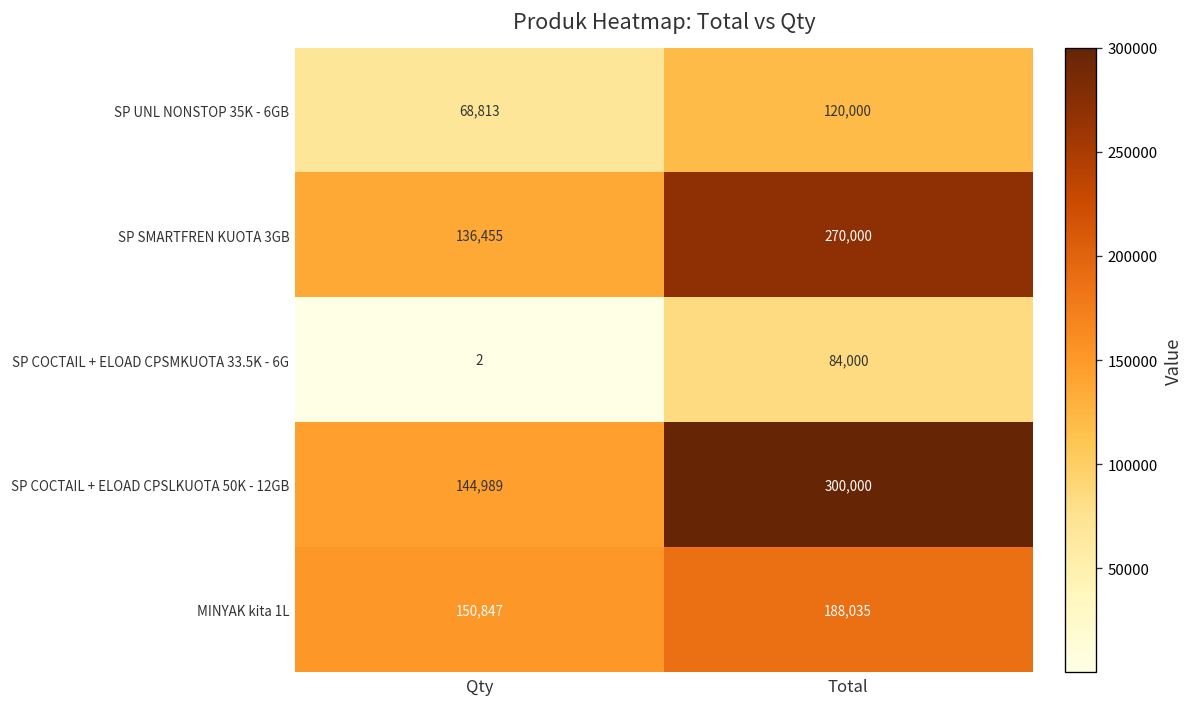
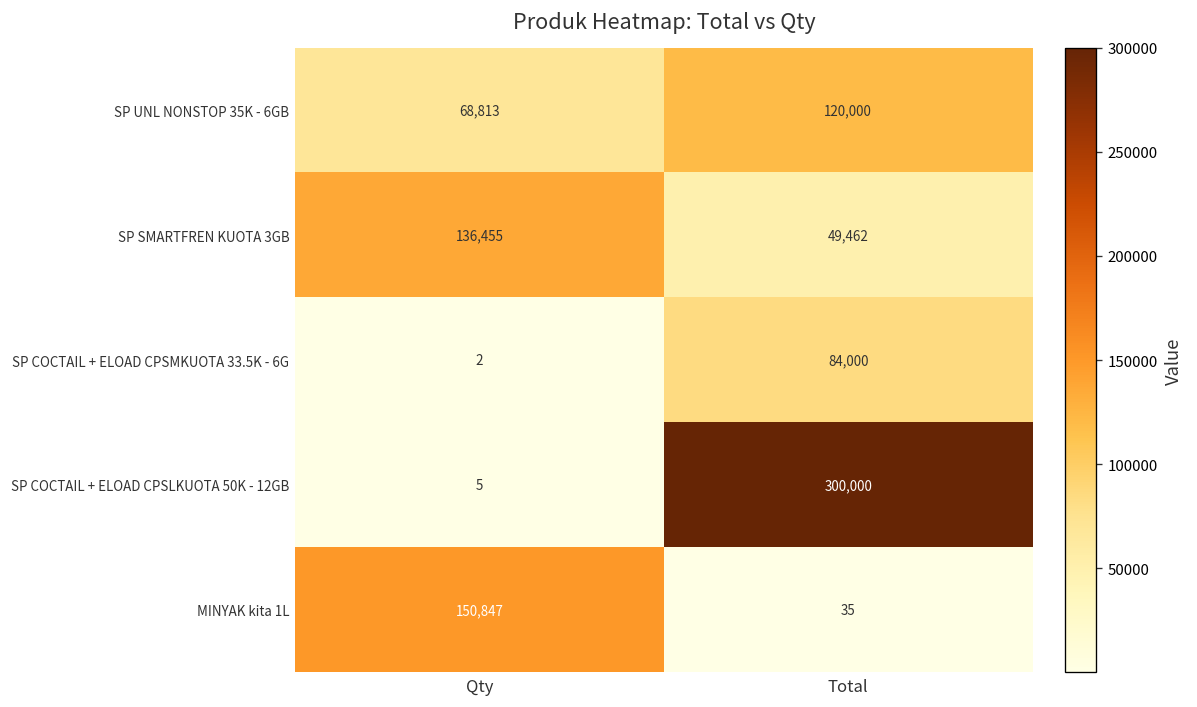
SP SMARTFREN KUOTA 3GB, Total: 270,000 -> 49,462
SP COCTAIL + ELOAD CPSLKUOTA 50K - 12GB, Qty: 144,989 -> 5
MINYAK kita 1L, Total: 188,035 -> 35
